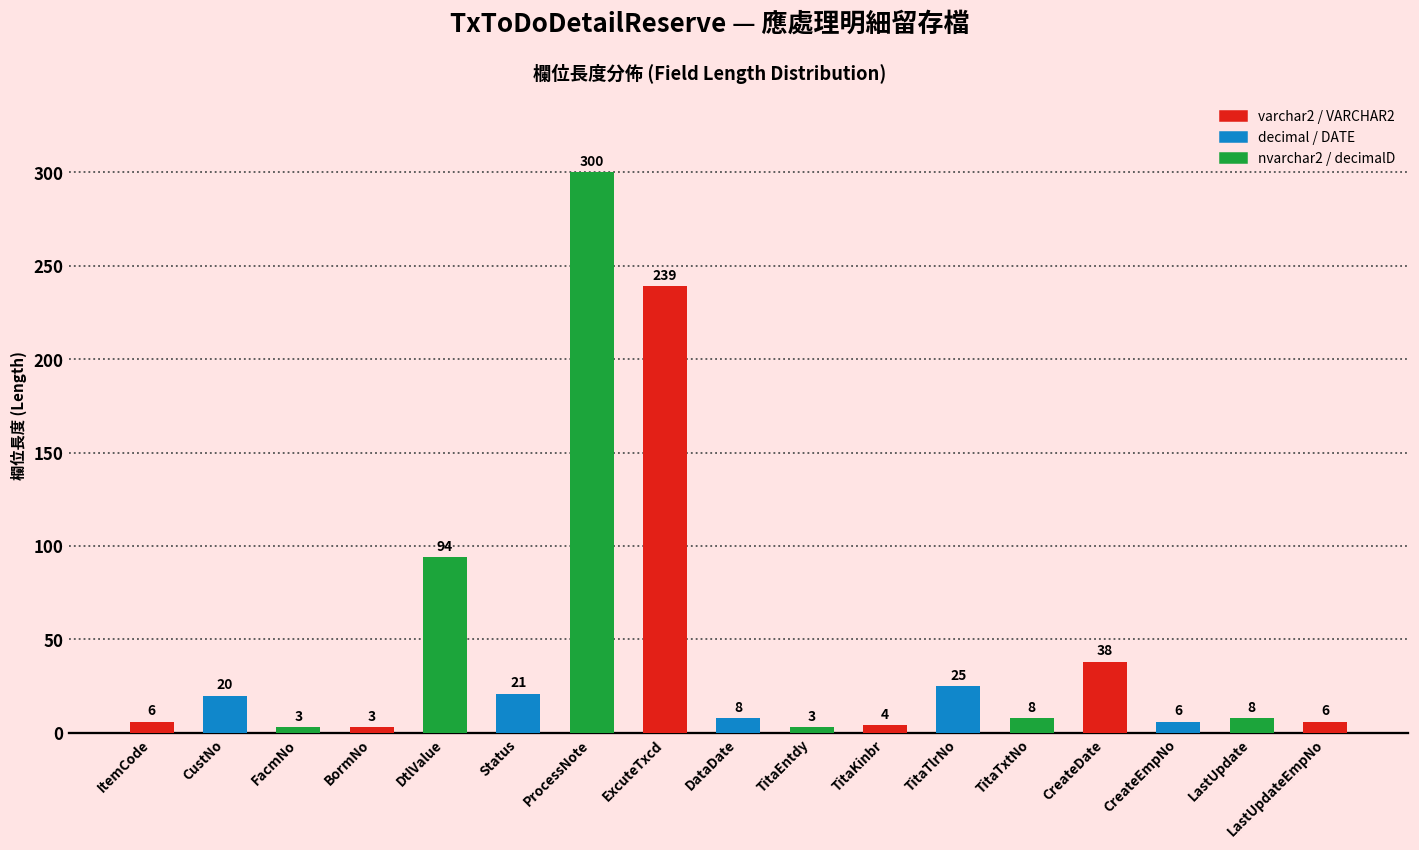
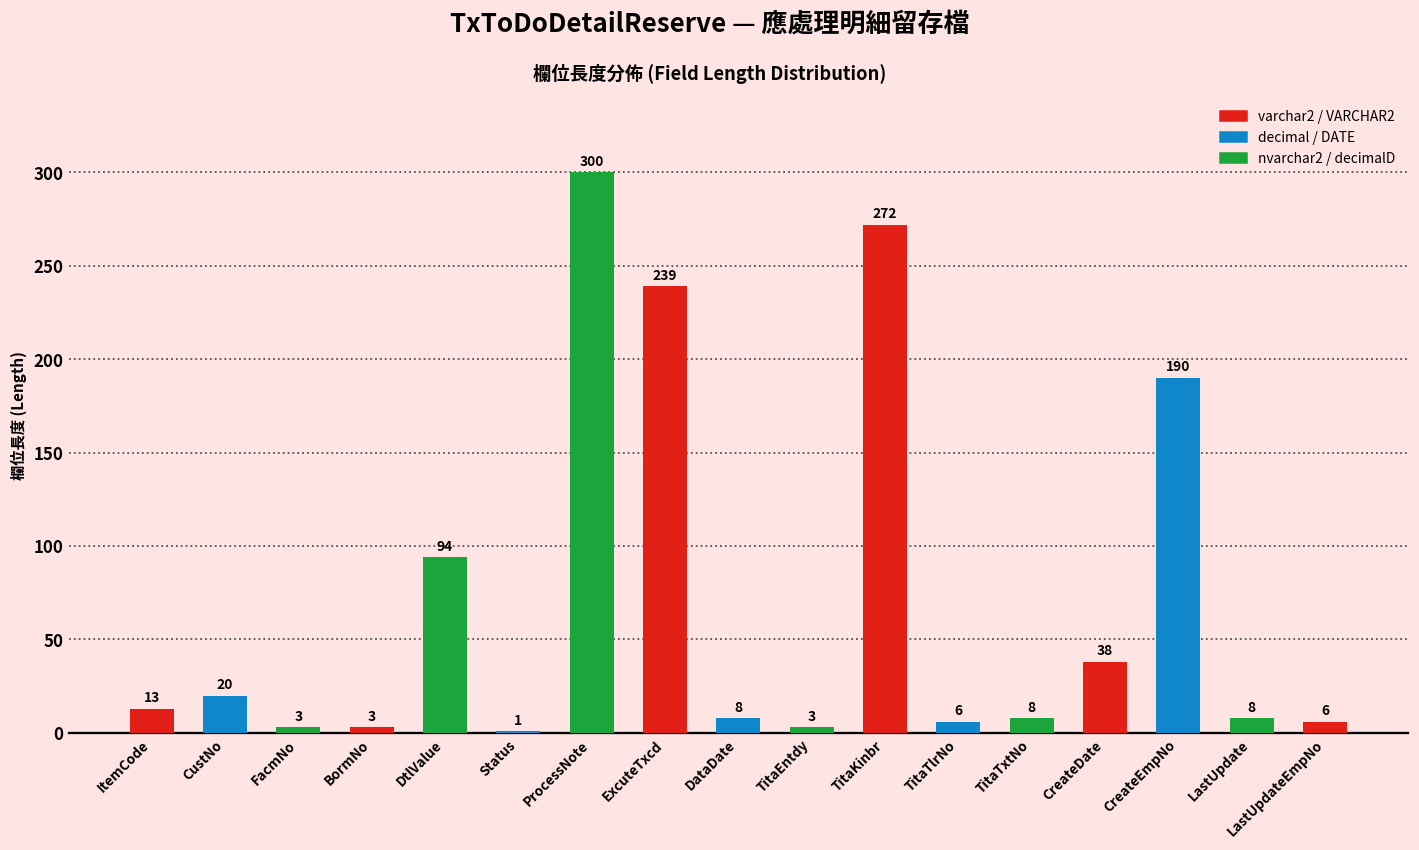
ItemCode: 6 -> 13
Status: 21 -> 1
TitaKinbr: 4 -> 272
TitaTlrNo: 25 -> 6
CreateEmpNo: 6 -> 190
